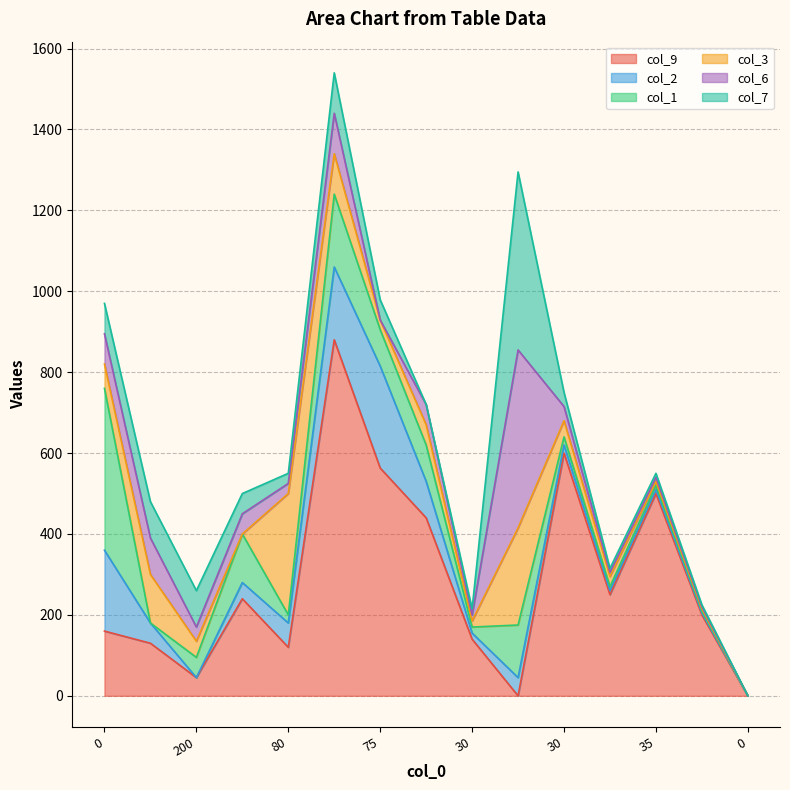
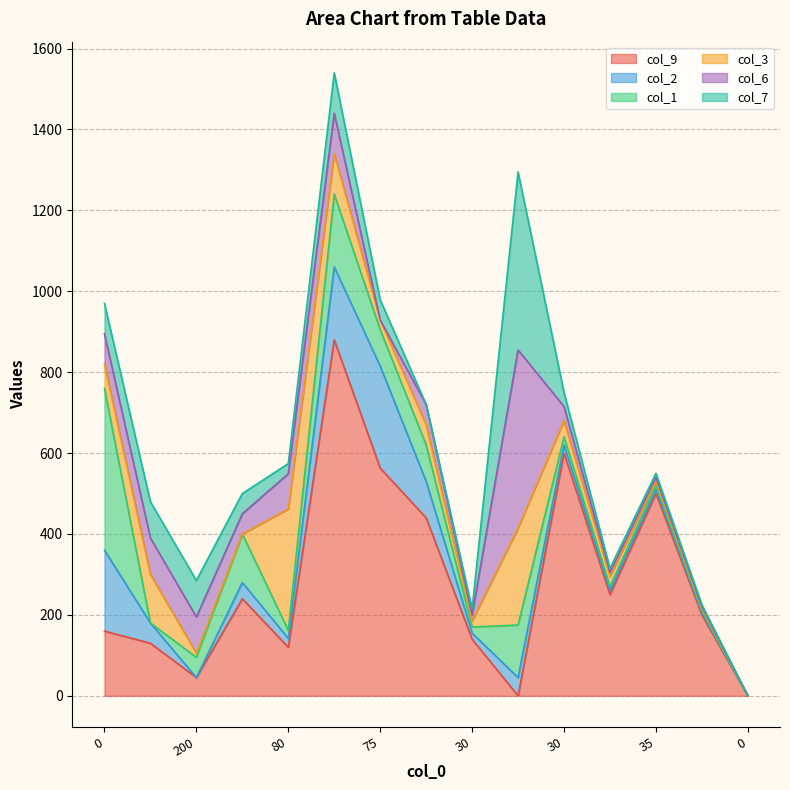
col_3, 200: 40 -> 10
col_6, 200: 40 -> 90
col_2, 80: 60 -> 20
col_6, 80: 30 -> 90
